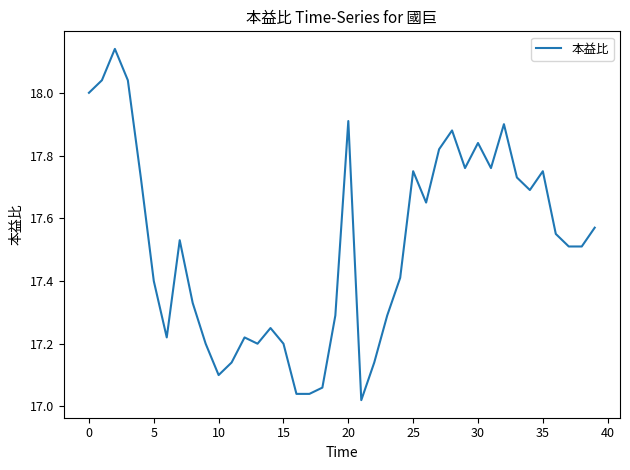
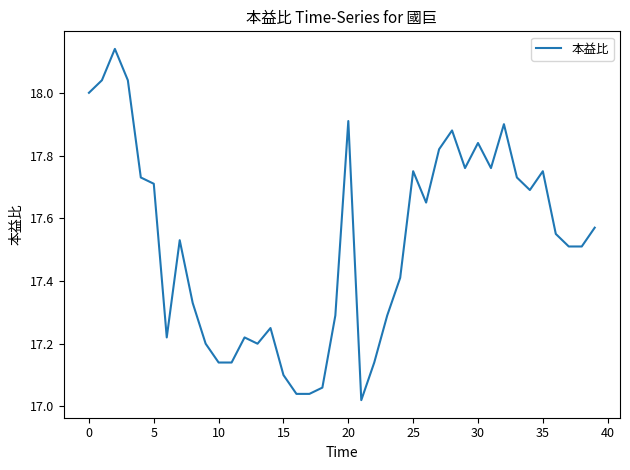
5: 17.40 -> 17.71
10: 17.10 -> 17.14
15: 17.2 -> 17.1
